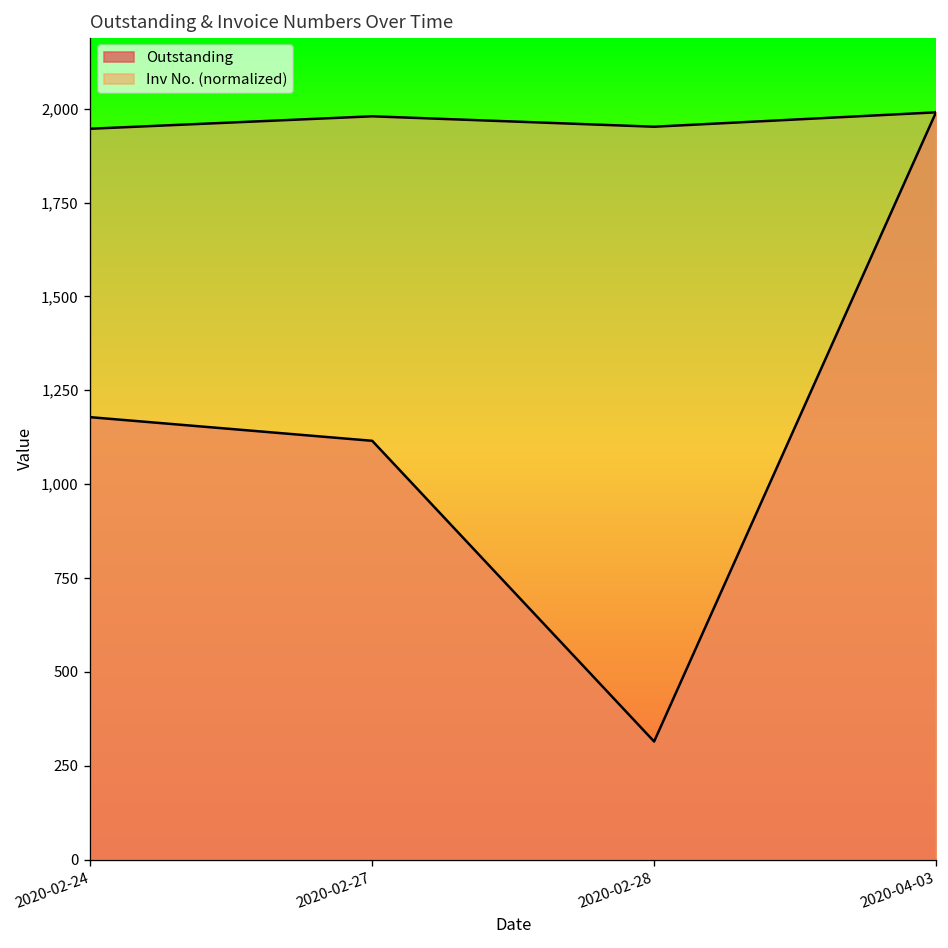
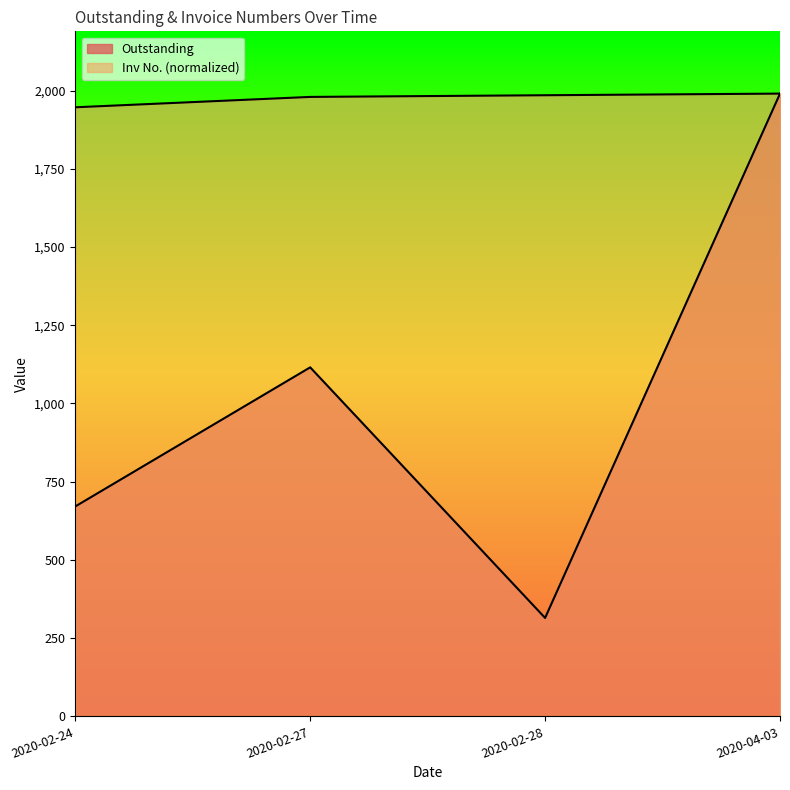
Outstanding, 2020-02-24: 1,180 -> 670
Inv No. (normalized), 2020-02-28: 1,950 -> 1,990
